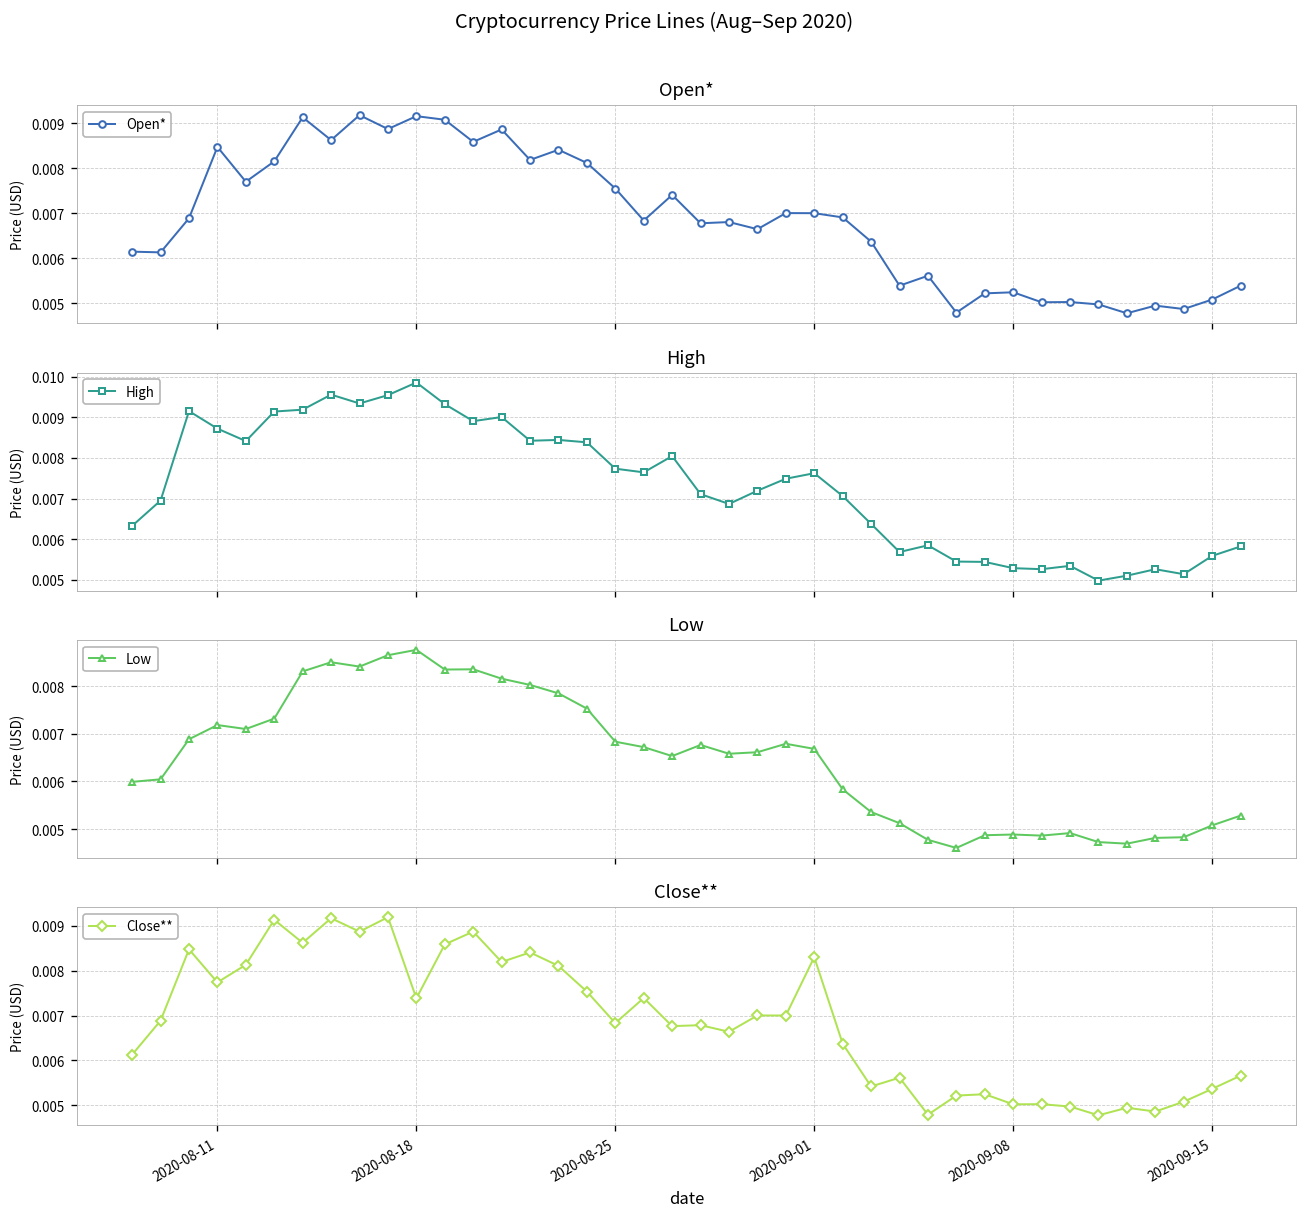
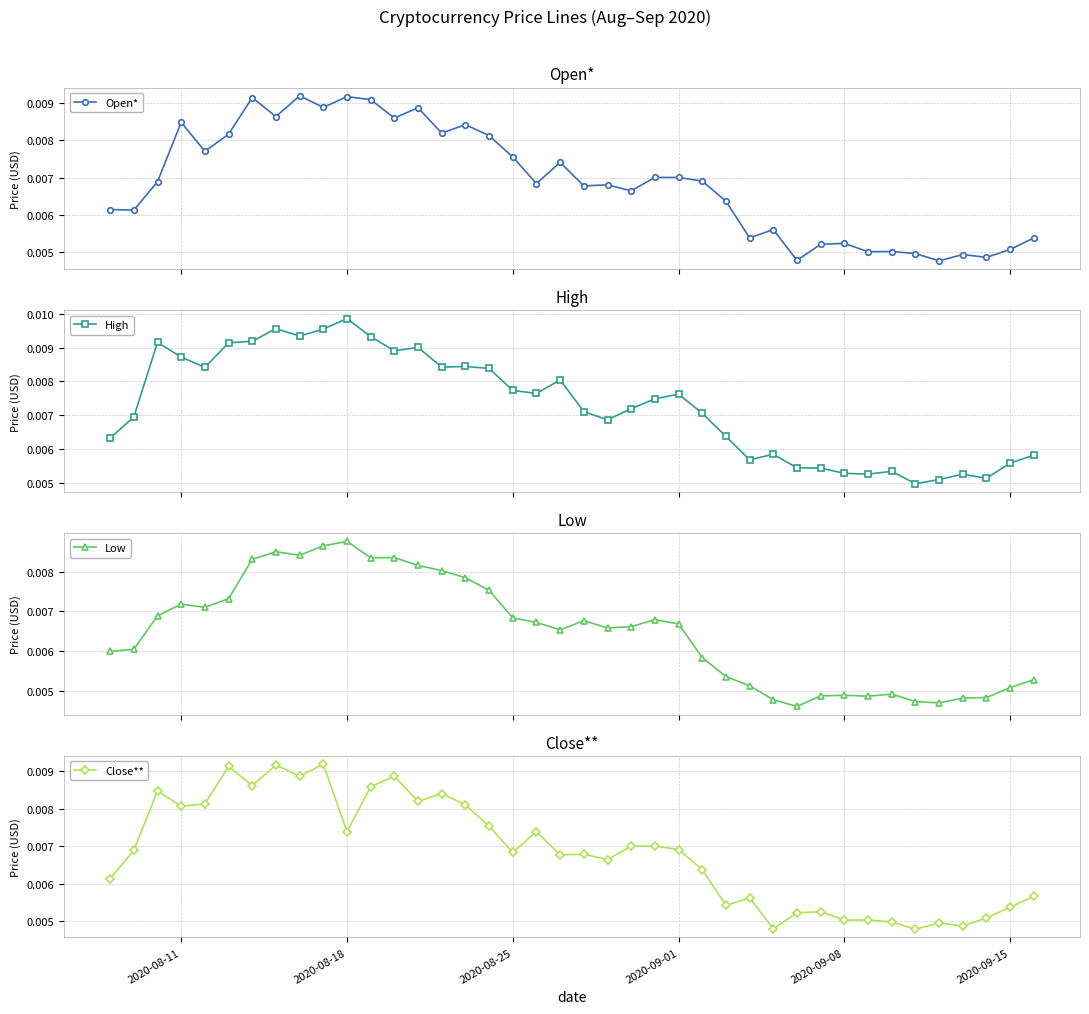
Close**, 2020-08-11: 0.0077 -> 0.0081
Close**, 2020-09-01: 0.0083 -> 0.0069
